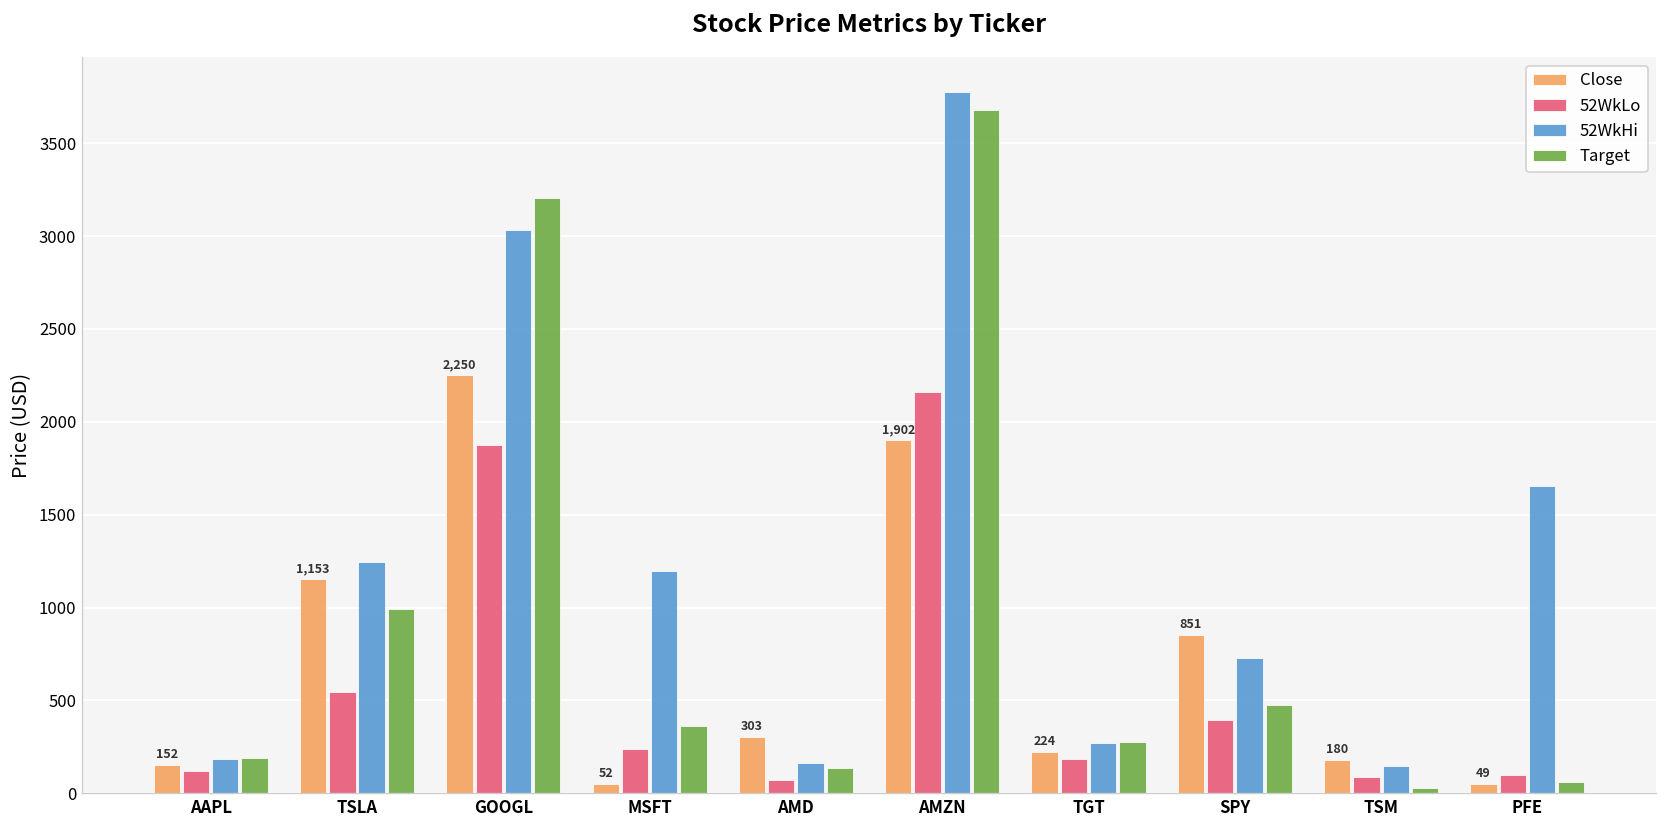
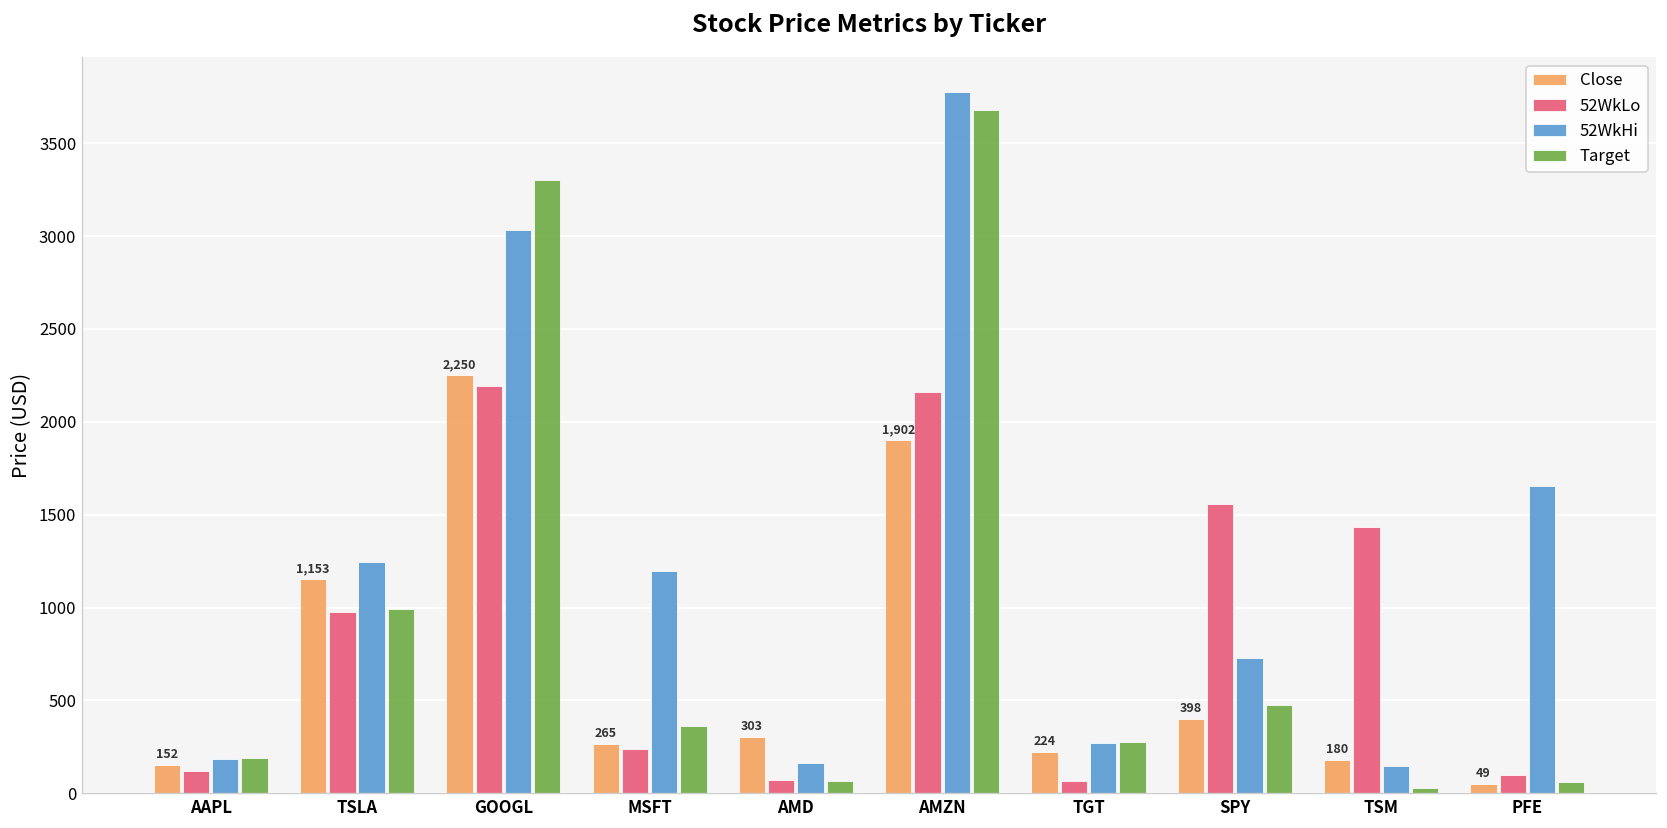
52WkLo, TSLA: 550 -> 980
52WkLo, GOOGL: 1870 -> 2190
Target, GOOGL: 3200 -> 3300
Close, MSFT: 52 -> 265
Target, AMD: 140 -> 70
52WkLo, TGT: 180 -> 60
Close, SPY: 851 -> 398
52WkLo, SPY: 400 -> 1560
52WkLo, TSM: 90 -> 1430
